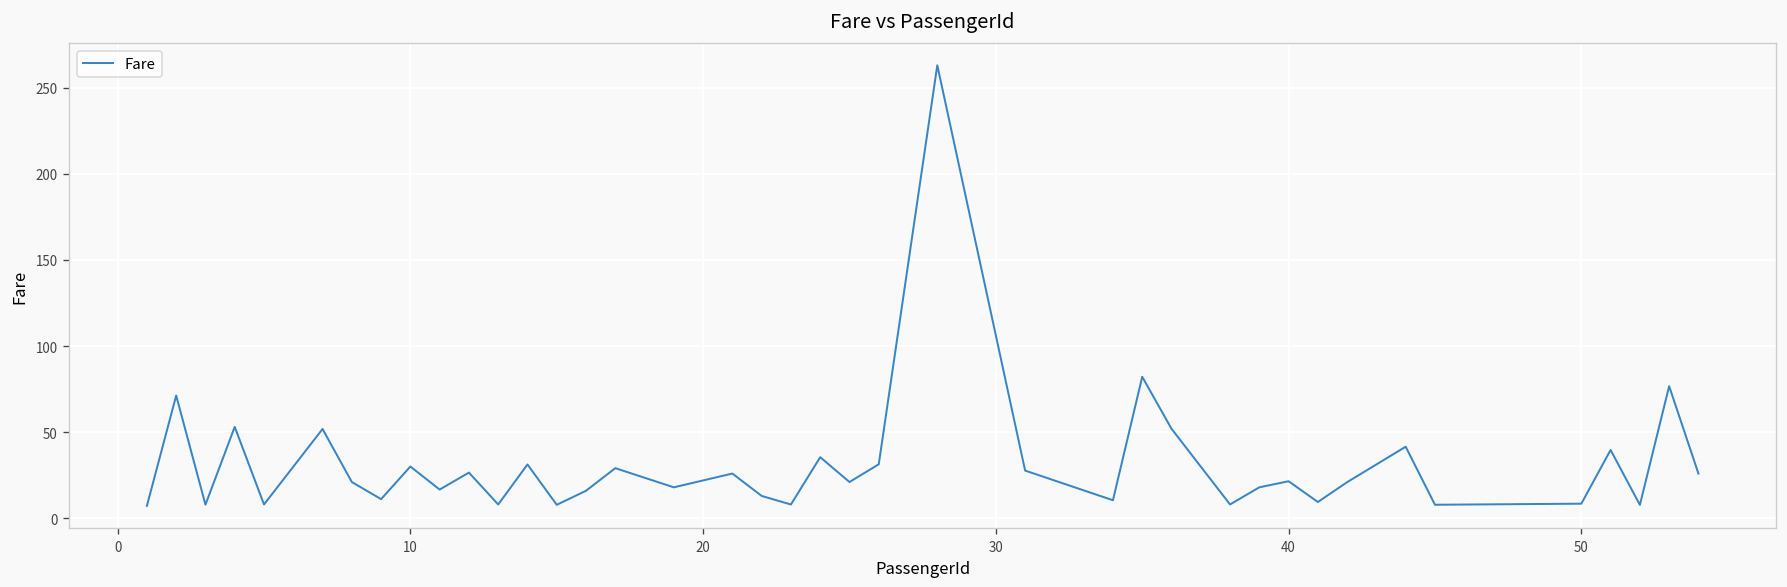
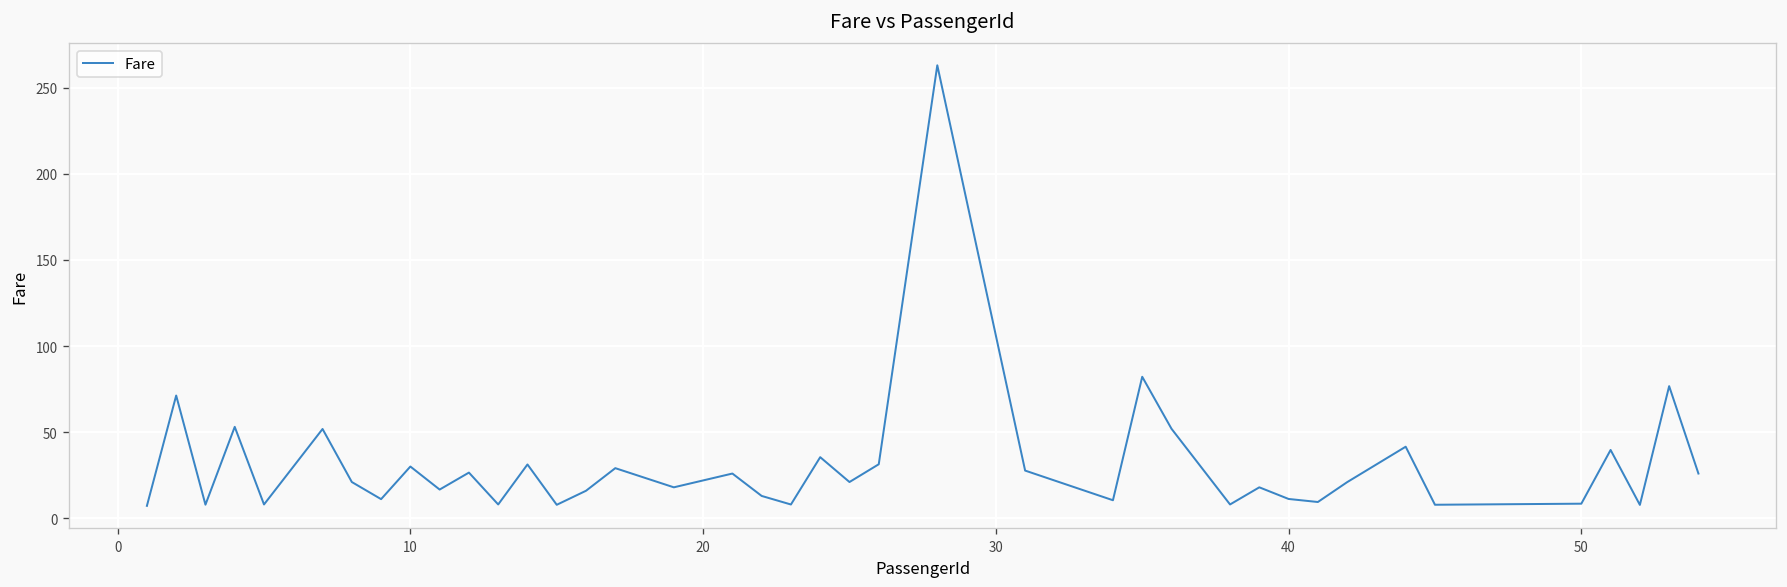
40: 22 -> 11
